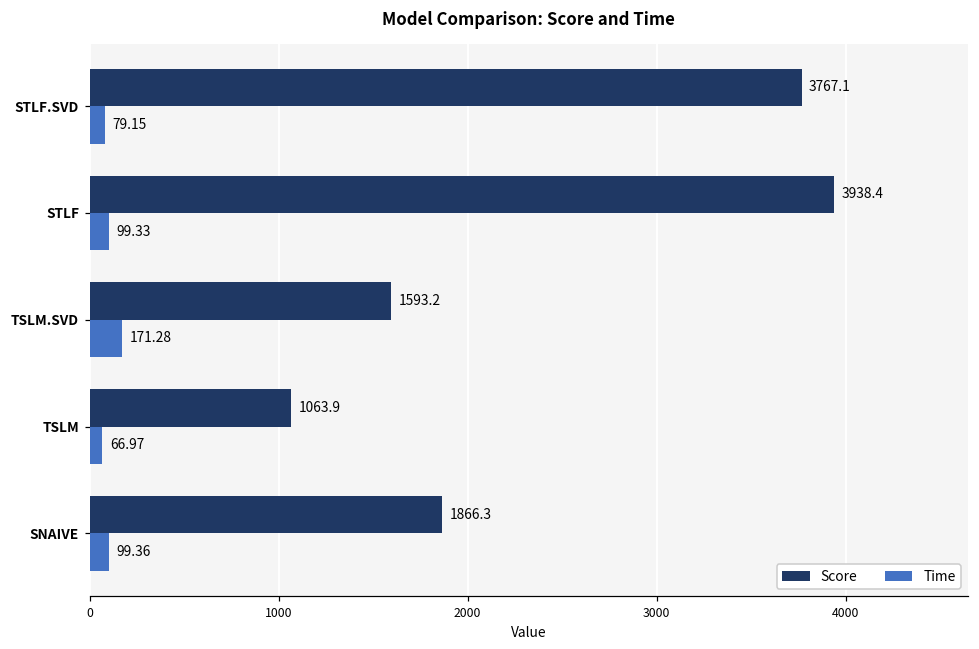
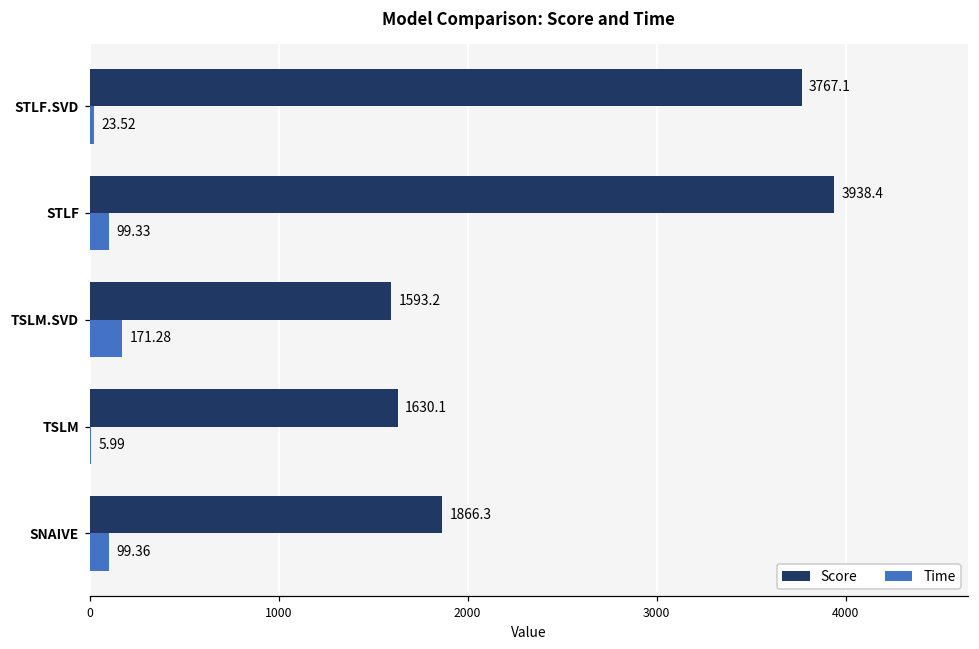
Time, STLF.SVD: 79.15 -> 23.52
Score, TSLM: 1063.9 -> 1630.1
Time, TSLM: 66.97 -> 5.99
